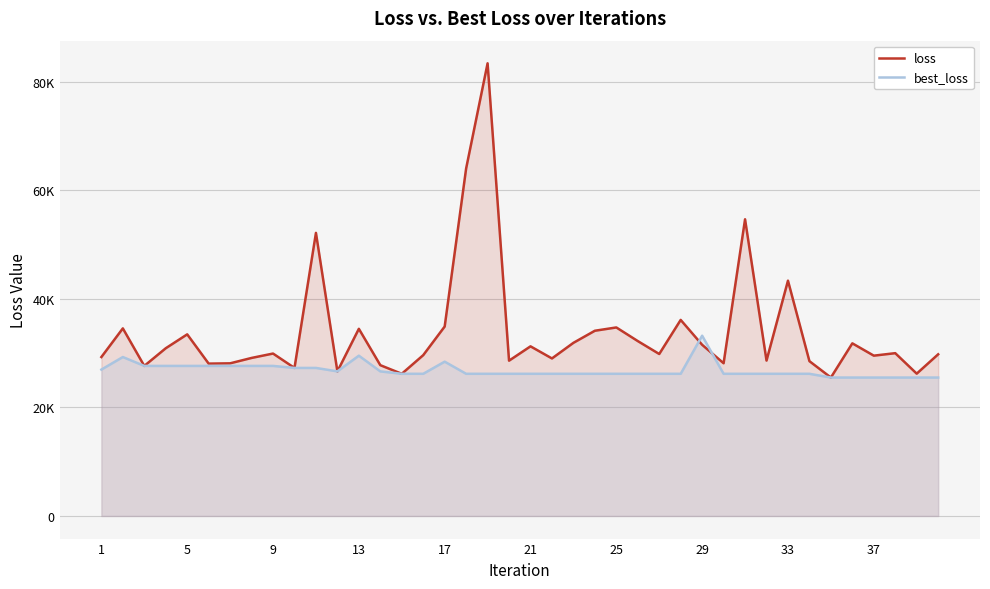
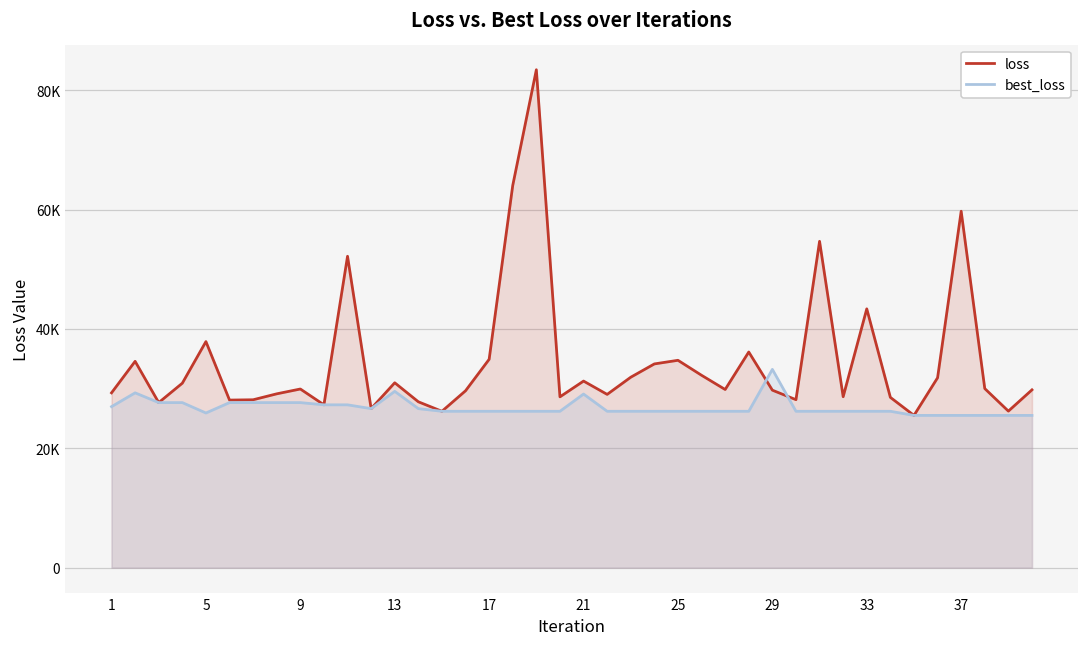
loss, 5: 33000 -> 38000
best_loss, 5: 28000 -> 26000
loss, 13: 34000 -> 31000
best_loss, 17: 28000 -> 26000
best_loss, 21: 26000 -> 29000
loss, 29: 32000 -> 30000
loss, 37: 30000 -> 60000
